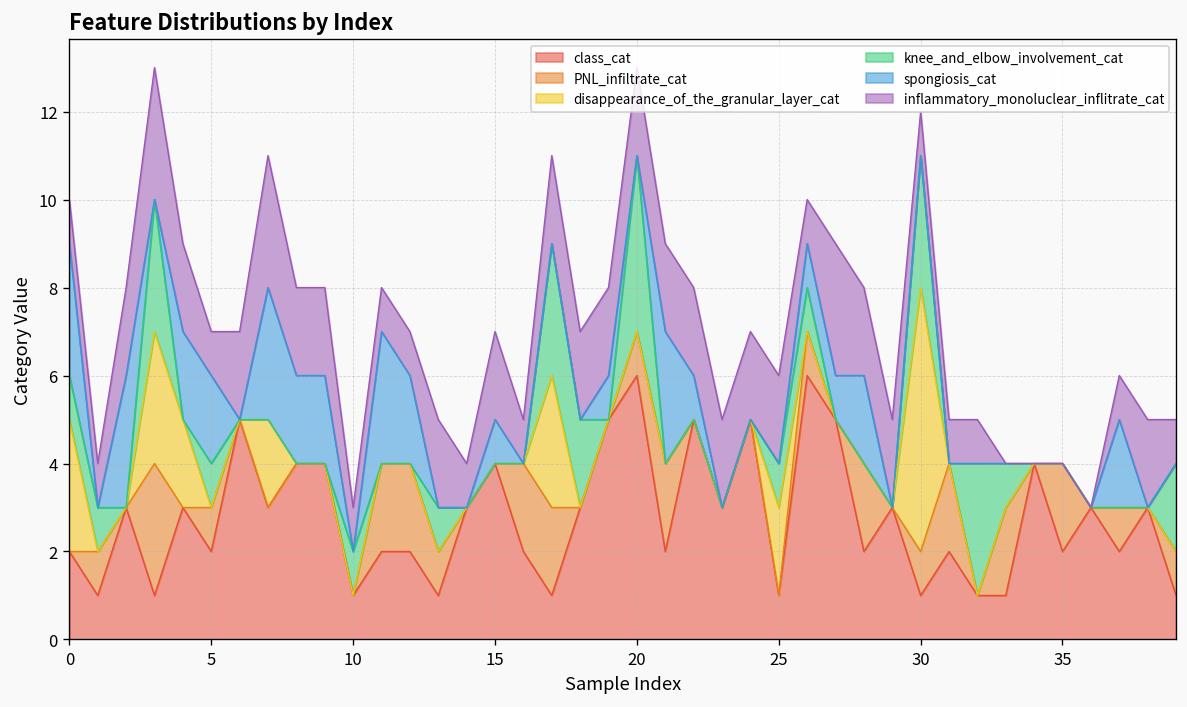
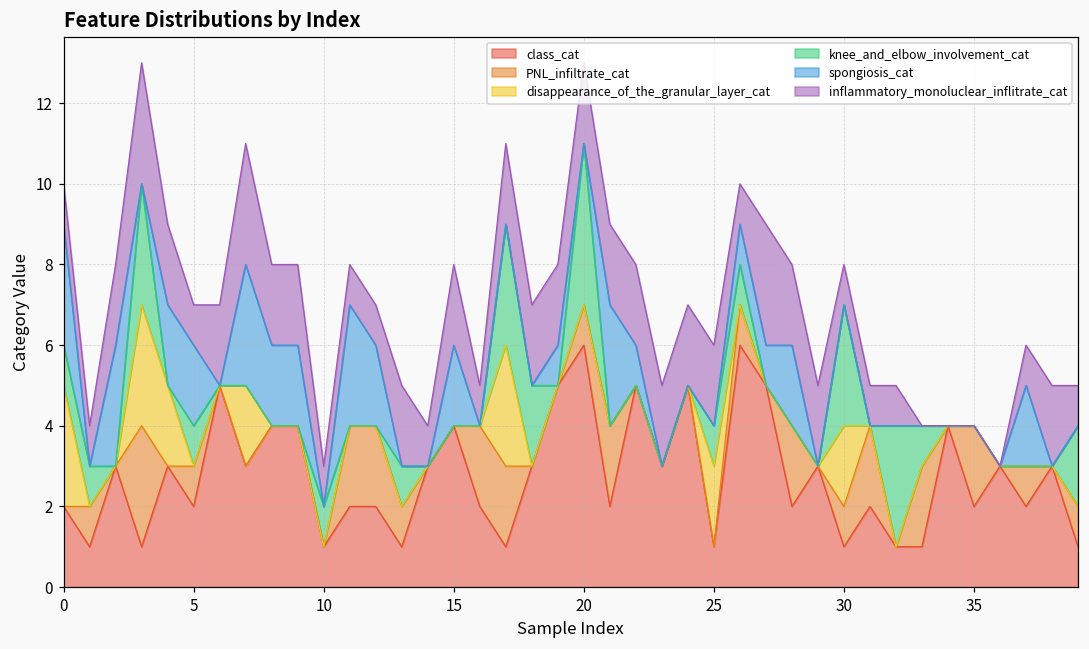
spongiosis_cat, 15: 1 -> 2
disappearance_of_the_granular_layer_cat, 30: 6 -> 2
